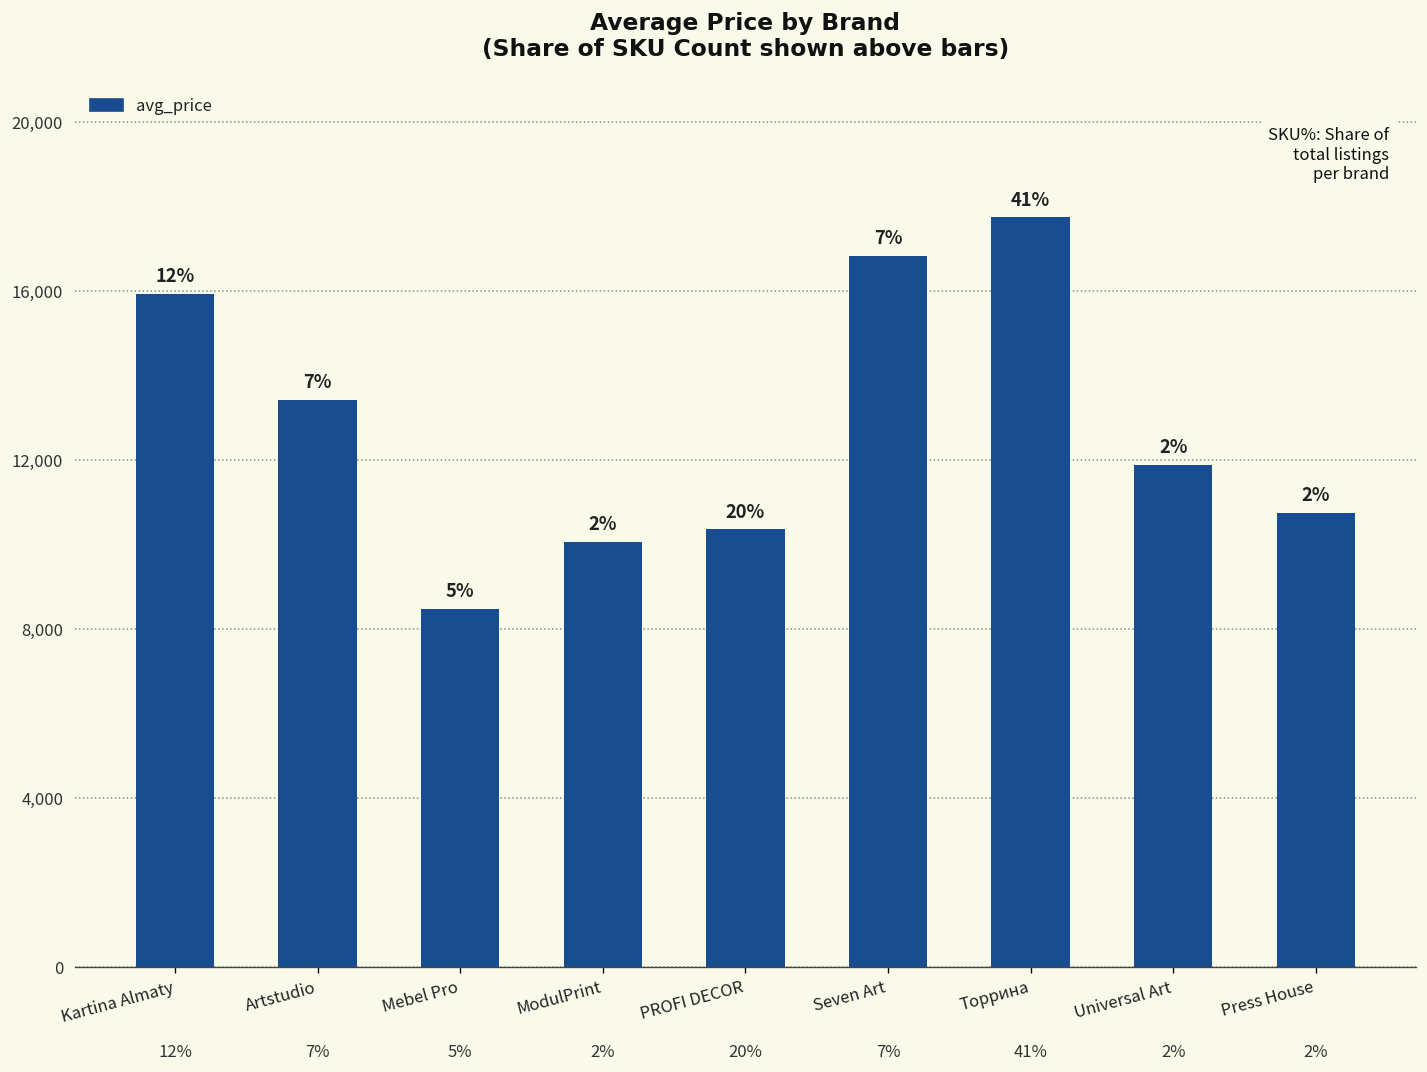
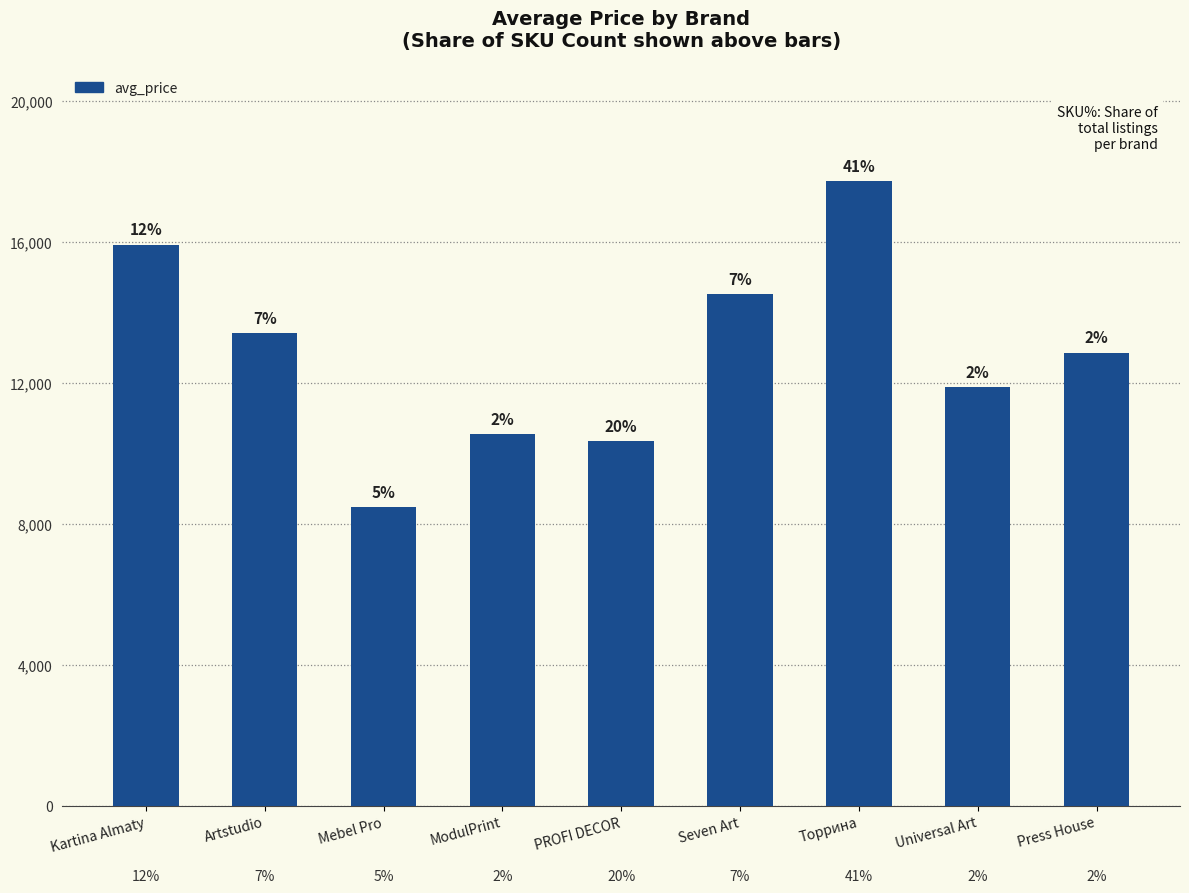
ModulPrint: 10,100 -> 10,600
Seven Art: 16,800 -> 14,500
Press House: 10,700 -> 12,900
